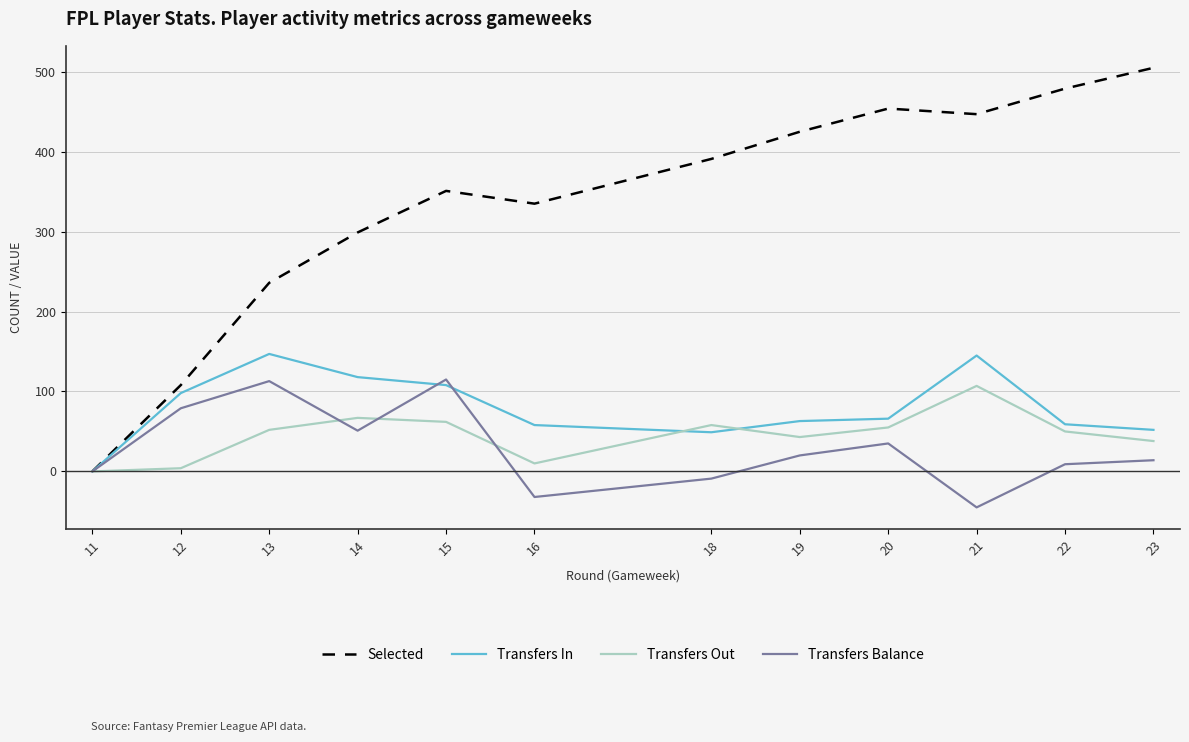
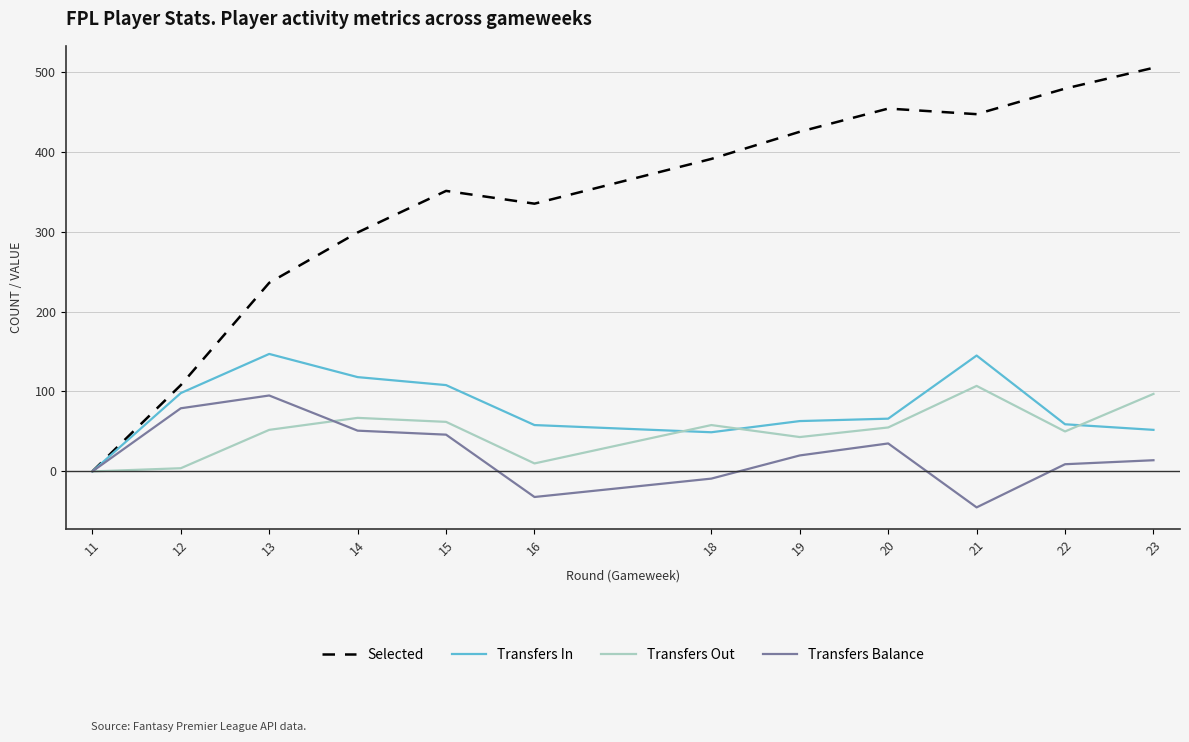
Transfers Balance, 13: 110 -> 100
Transfers Balance, 15: 120 -> 50
Transfers Out, 23: 40 -> 100
